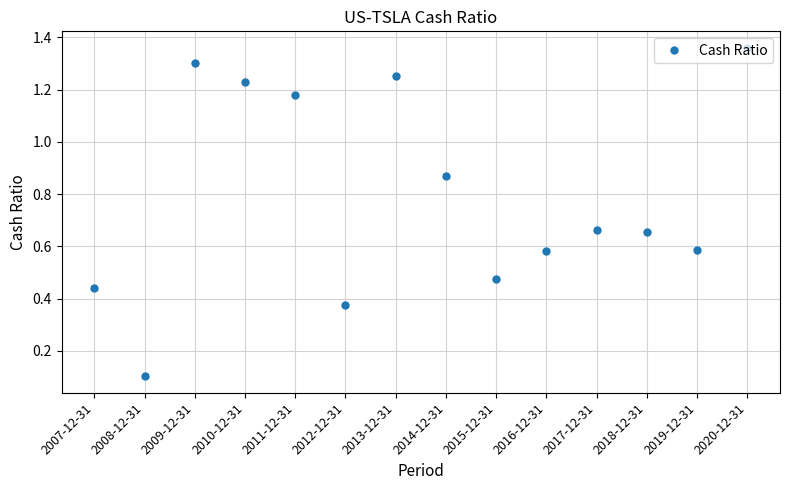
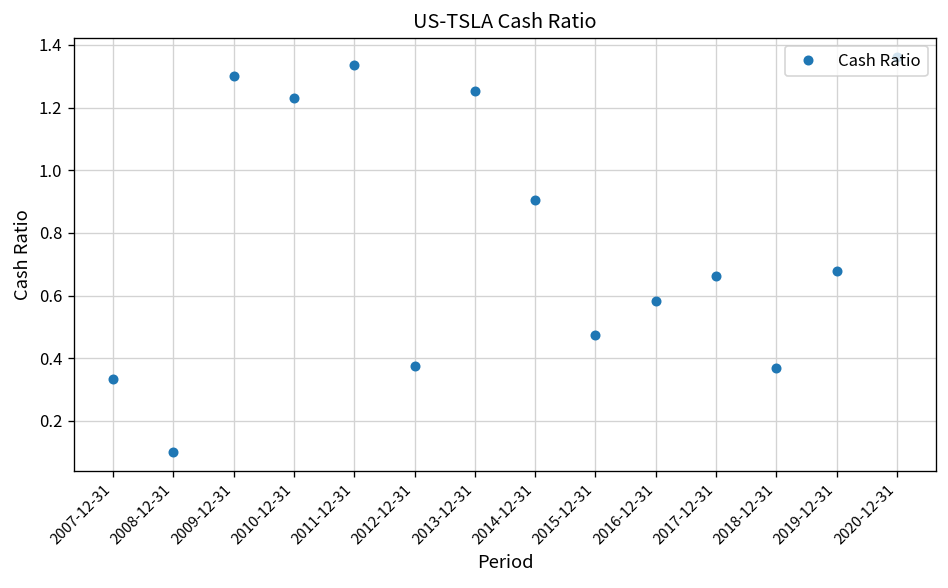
2007-12-31: 0.44 -> 0.33
2011-12-31: 1.18 -> 1.34
2014-12-31: 0.87 -> 0.90
2018-12-31: 0.65 -> 0.37
2019-12-31: 0.59 -> 0.68
